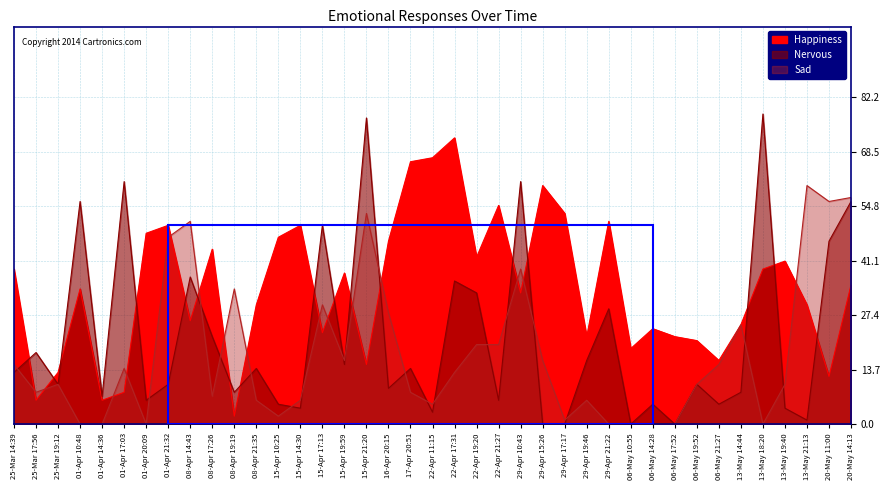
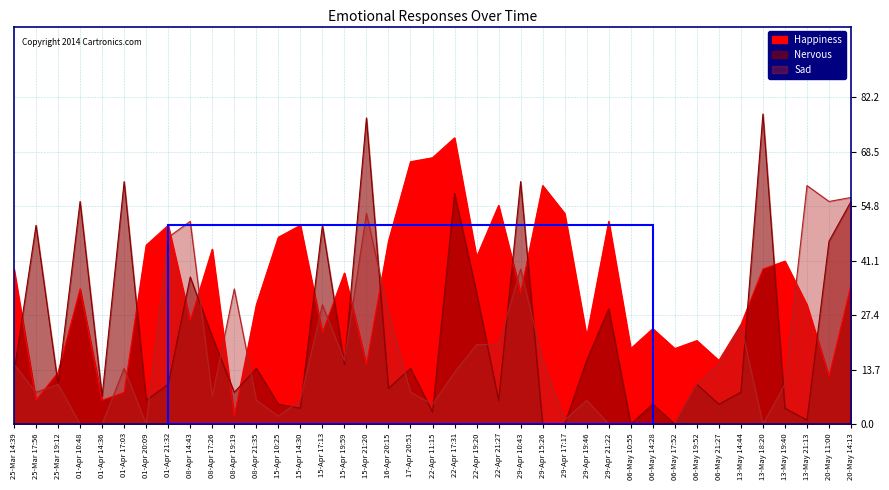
Nervous, 25-Mar 17:56: 18 -> 50
Happiness, 01-Apr 20:09: 48 -> 45
Nervous, 22-Apr 17:31: 36 -> 58
Happiness, 06-May 17:52: 22 -> 19
